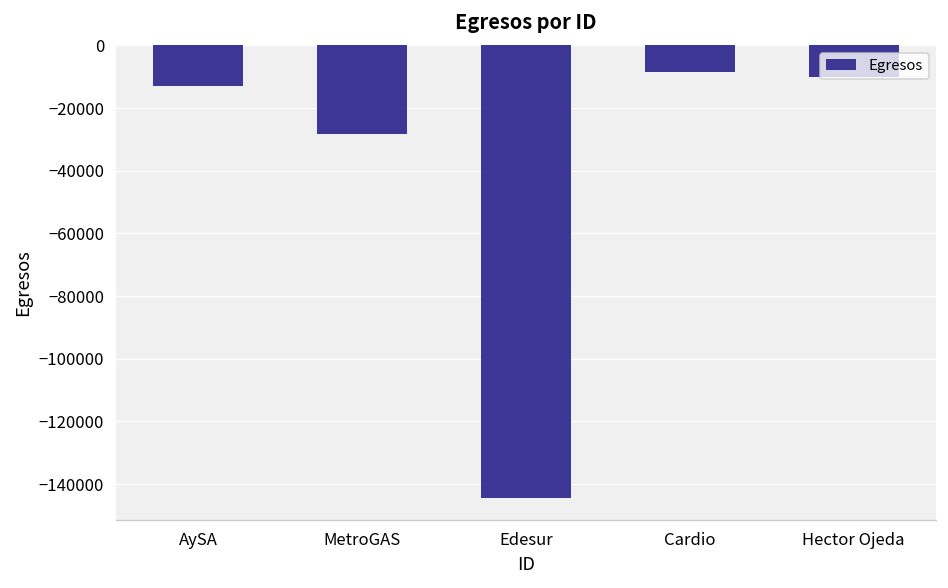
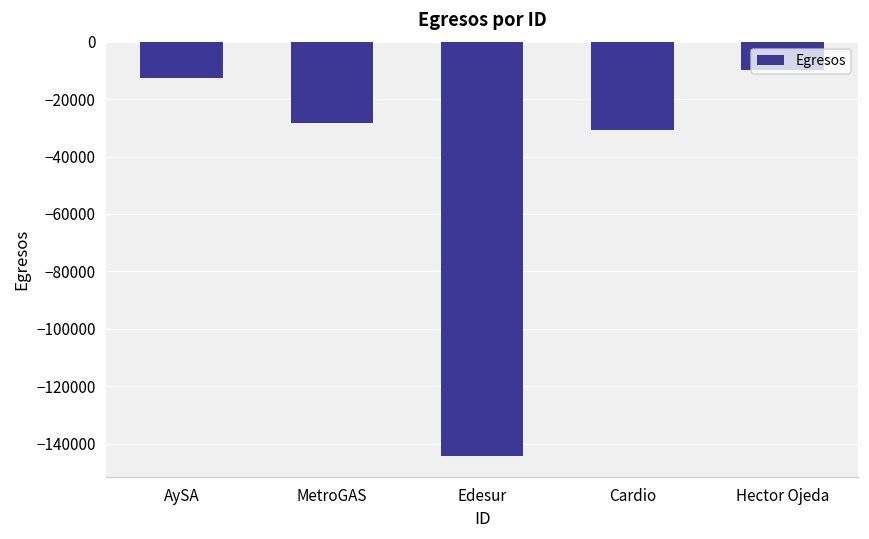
Cardio: -9000 -> -31000
